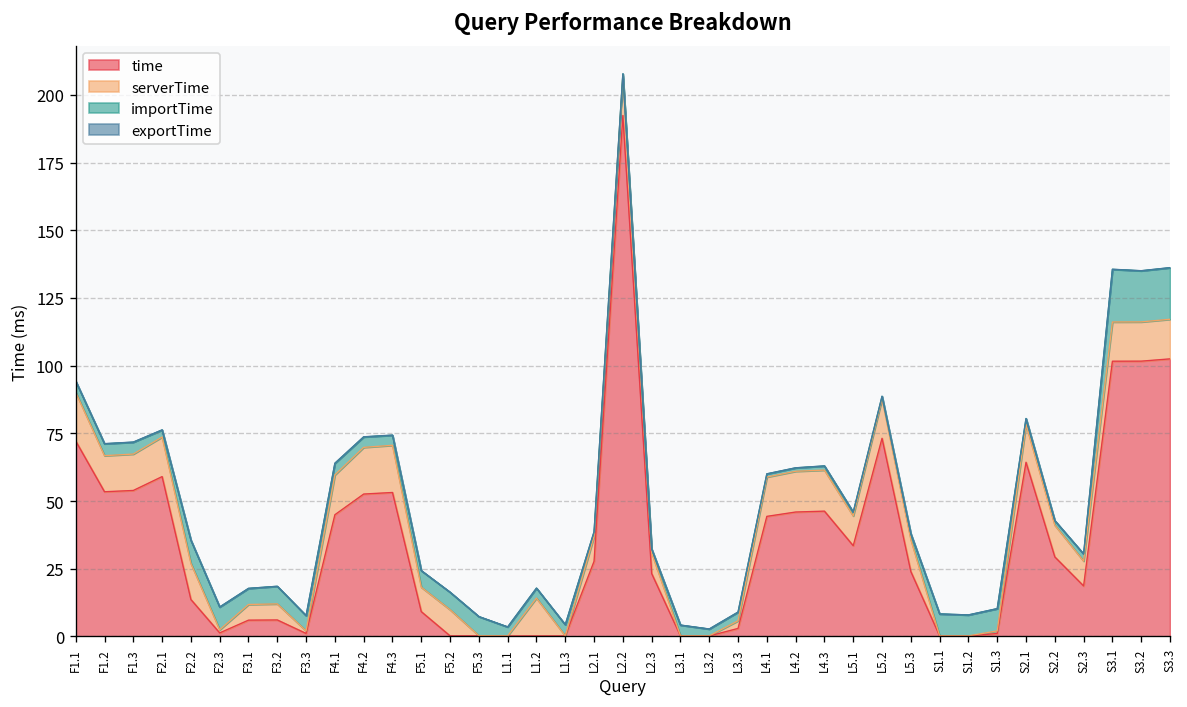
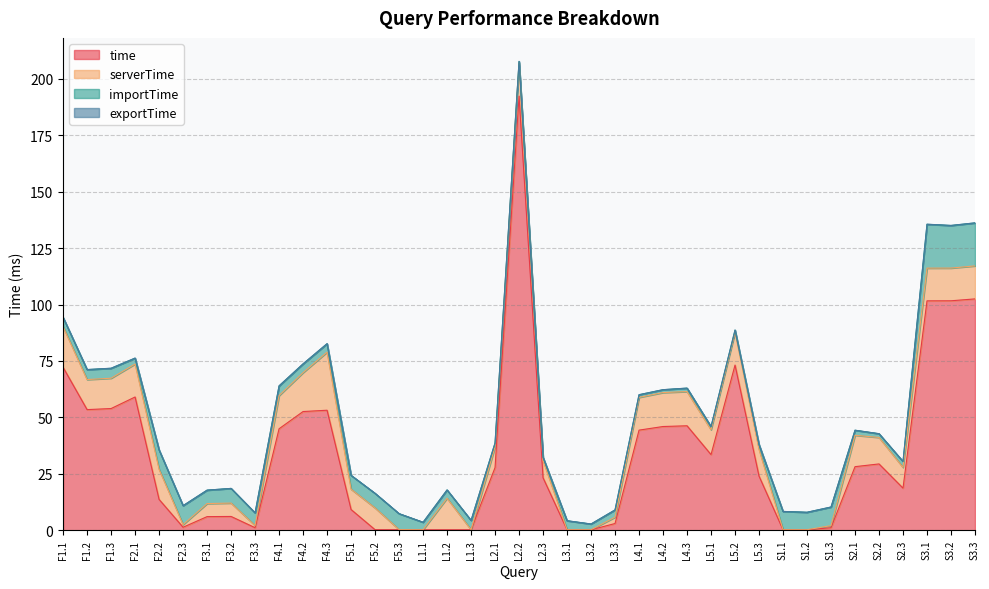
serverTime, F4.3: 17 -> 26
time, S2.1: 64 -> 28
